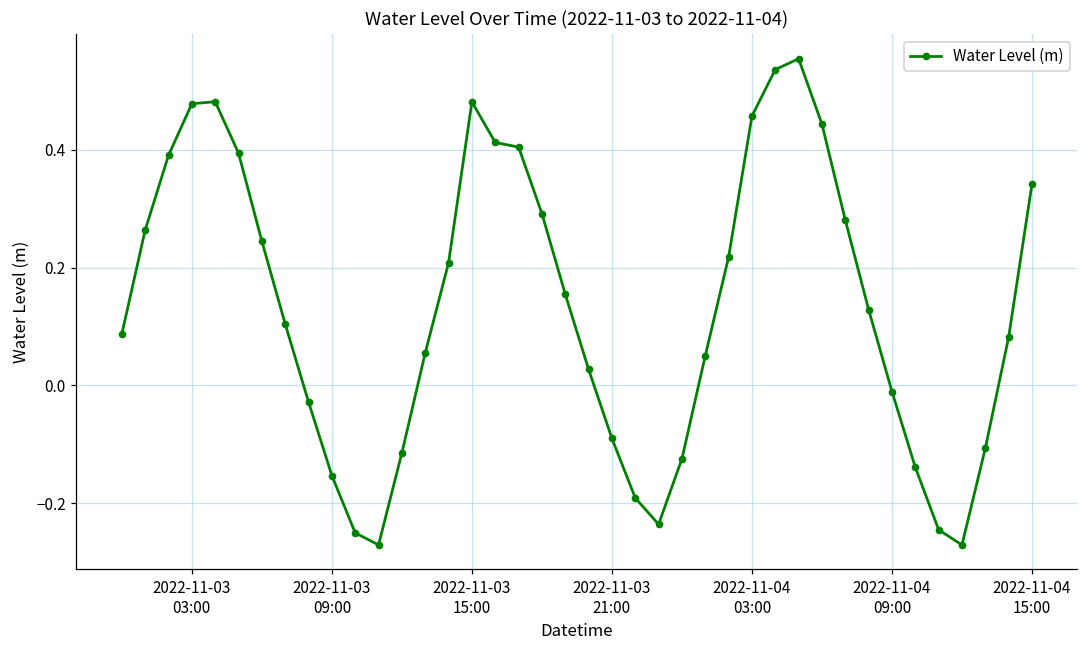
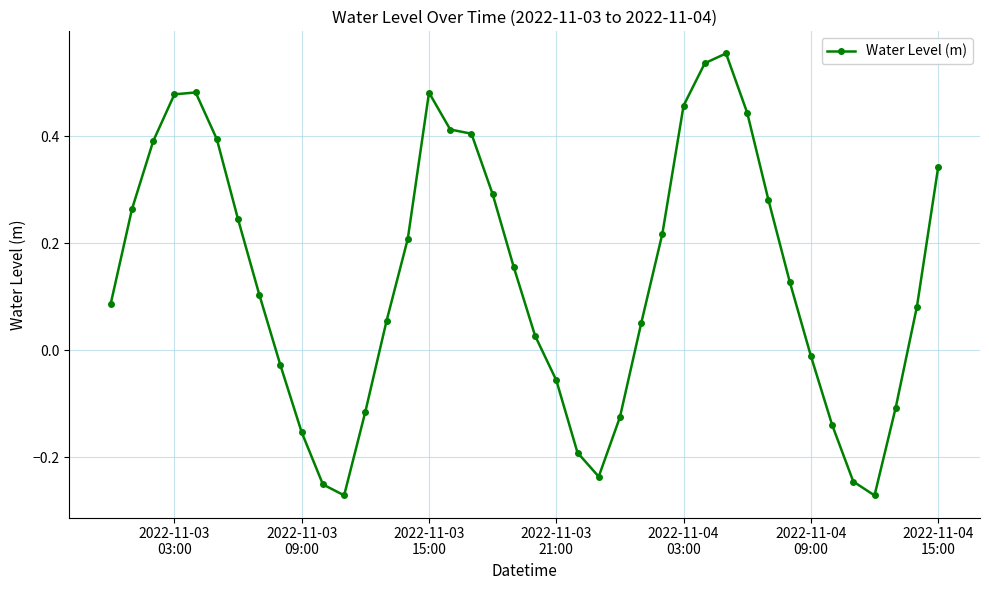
2022-11-03 21:00: -0.09 -> -0.06
